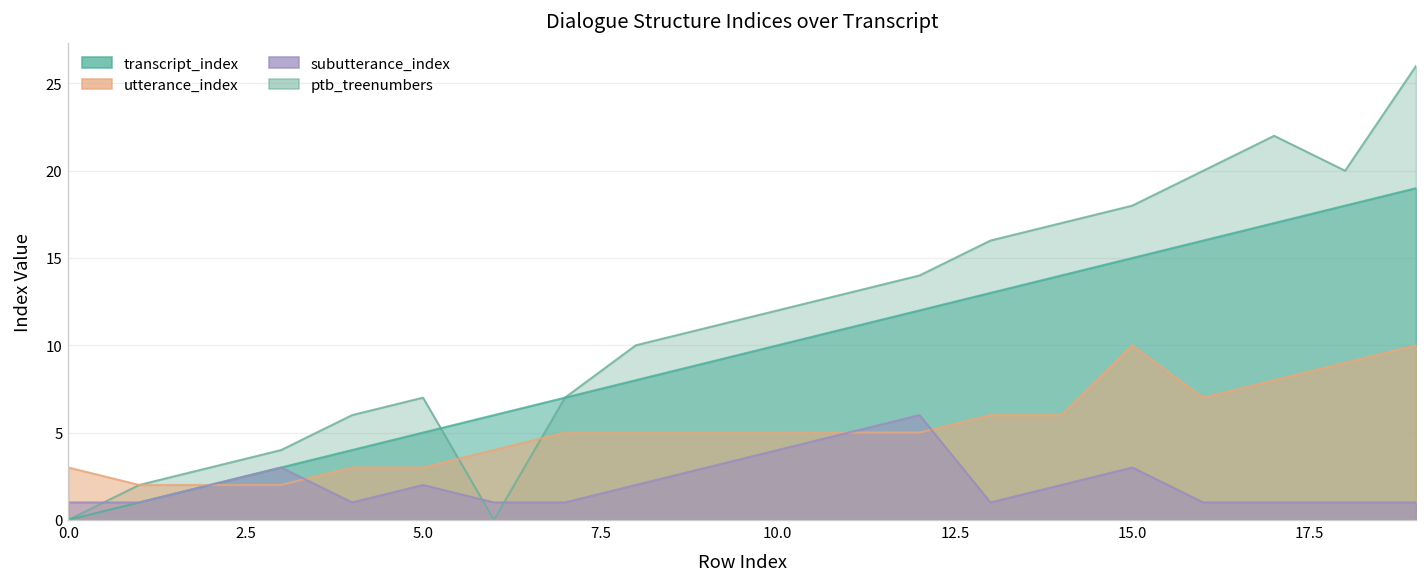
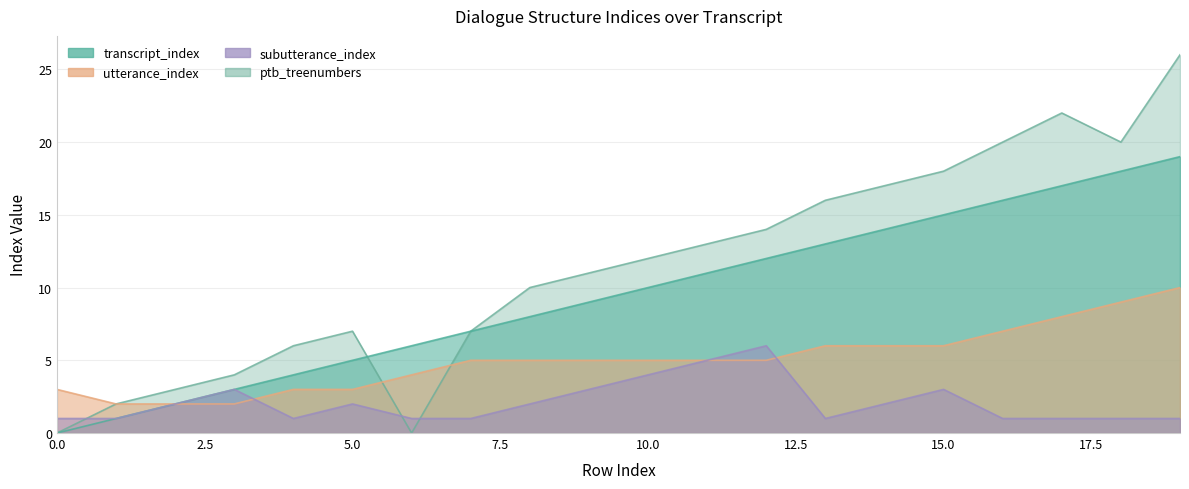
utterance_index, 15.0: 10 -> 6
